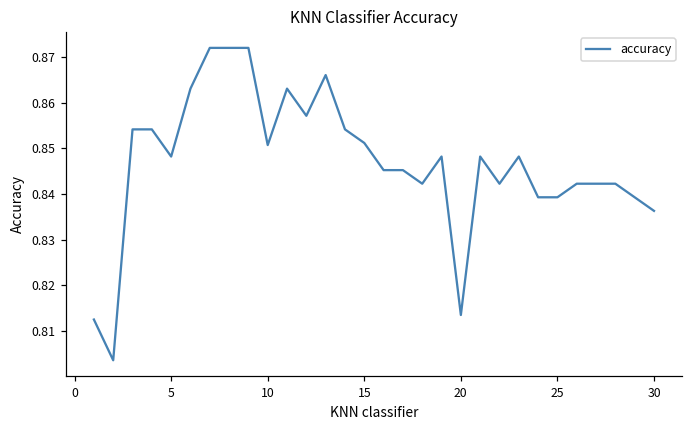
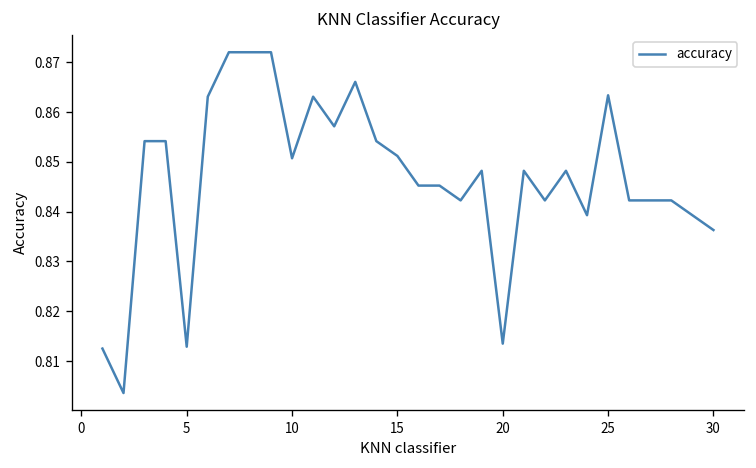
5: 0.848 -> 0.813
25: 0.839 -> 0.863
